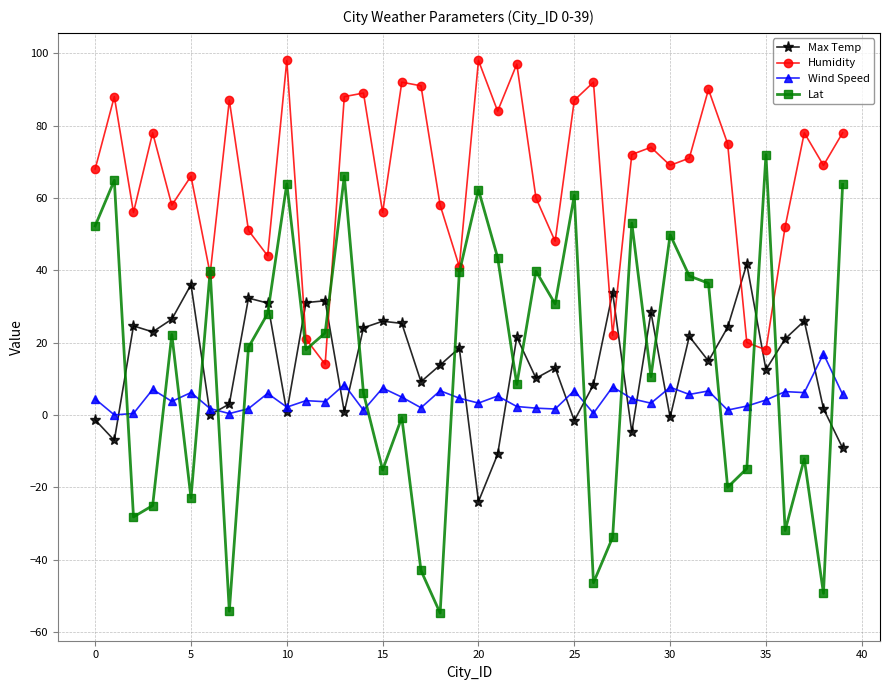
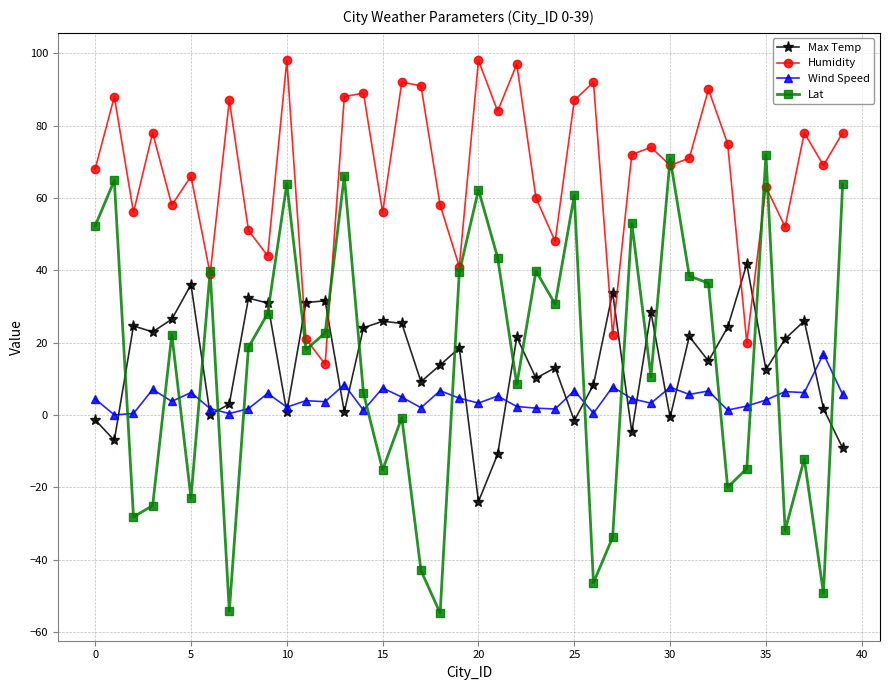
Lat, 30: 50 -> 71
Humidity, 35: 18 -> 63
